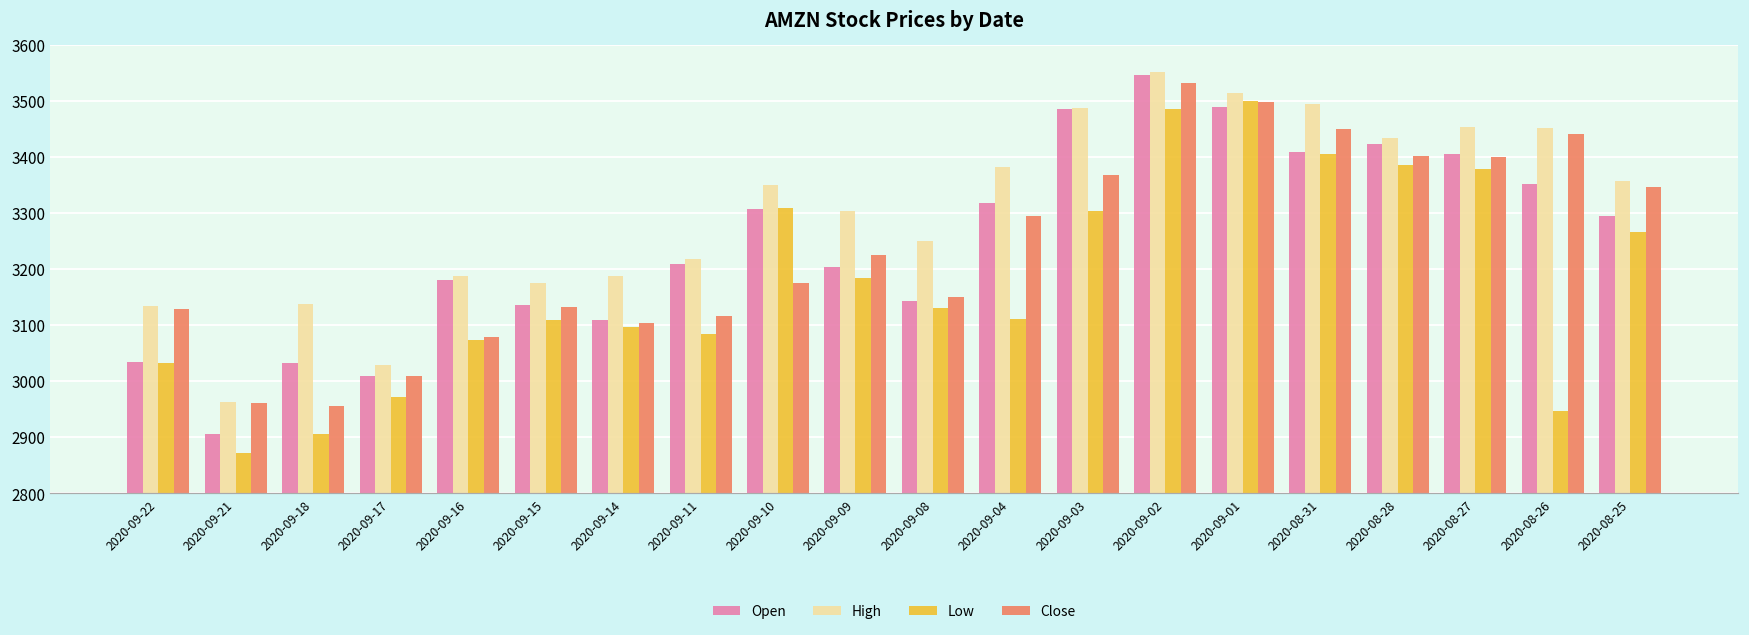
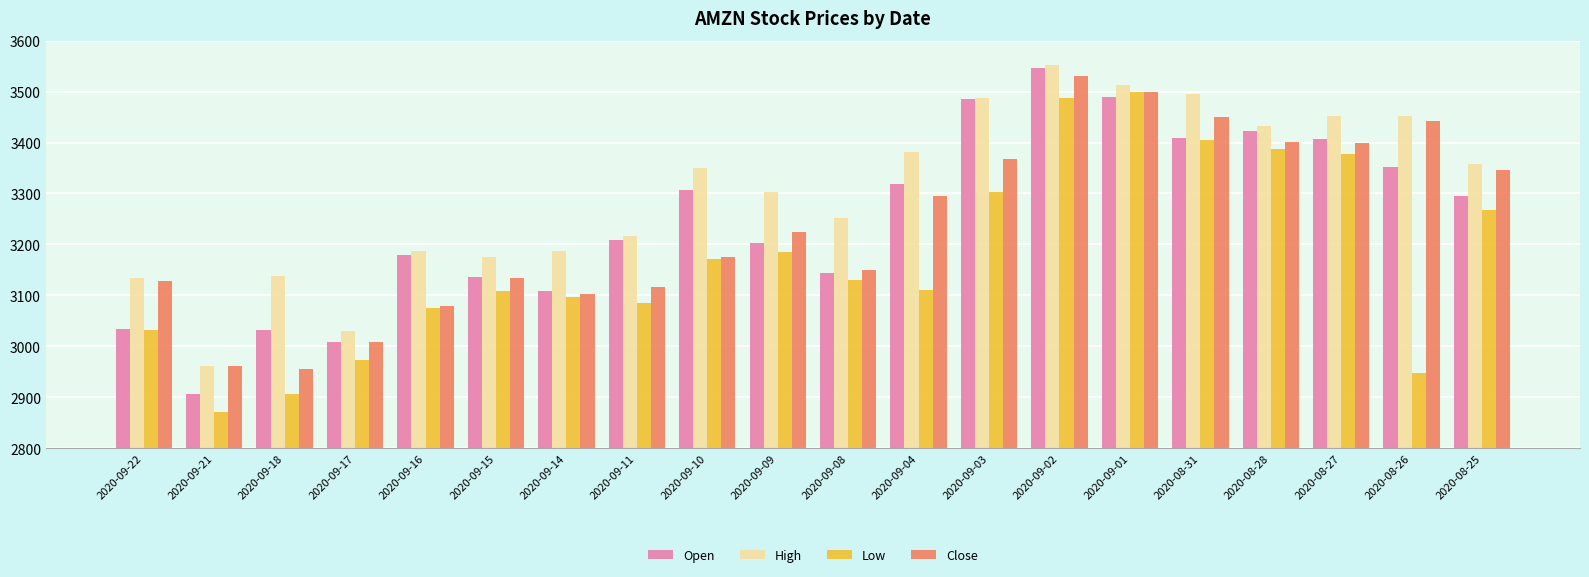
Low, 2020-09-10: 3310 -> 3170
